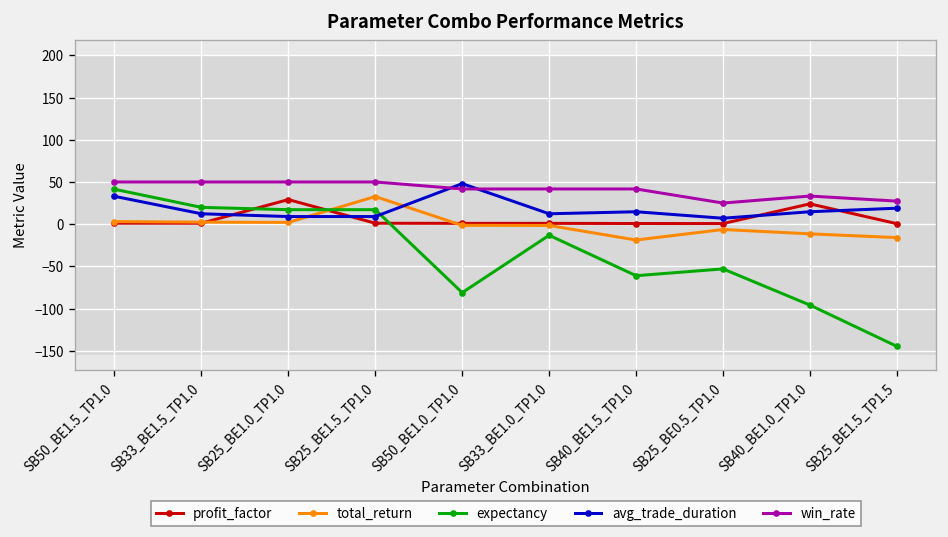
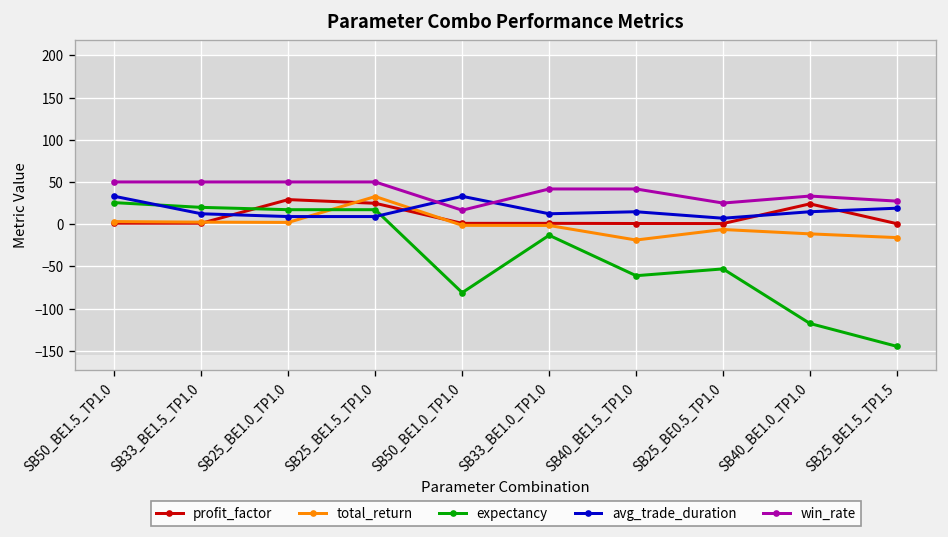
expectancy, SB50_BE1.5_TP1.0: 40 -> 30
profit_factor, SB25_BE1.5_TP1.0: 0 -> 20
avg_trade_duration, SB50_BE1.0_TP1.0: 50 -> 30
win_rate, SB50_BE1.0_TP1.0: 40 -> 20
expectancy, SB40_BE1.0_TP1.0: -100 -> -120
